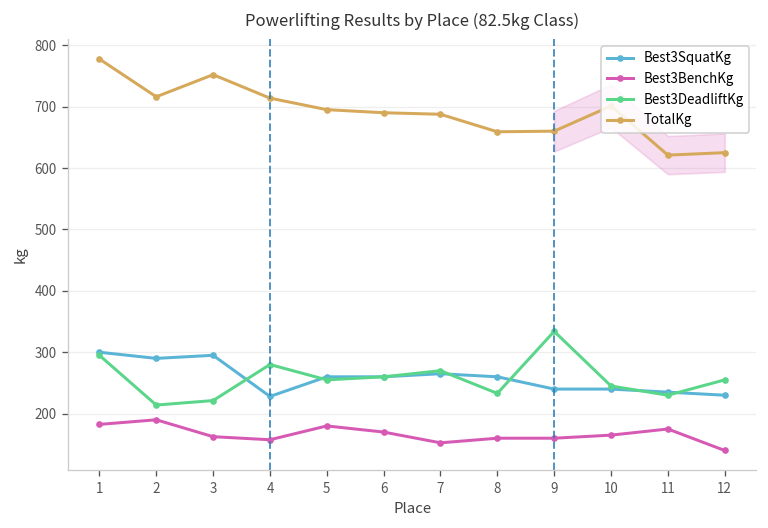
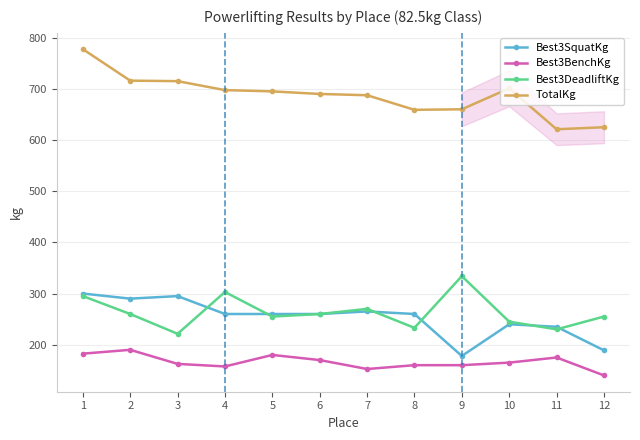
Best3DeadliftKg, 2: 210 -> 260
TotalKg, 3: 750 -> 720
Best3SquatKg, 4: 230 -> 260
Best3DeadliftKg, 4: 280 -> 300
TotalKg, 4: 710 -> 700
Best3SquatKg, 9: 240 -> 180
Best3SquatKg, 12: 230 -> 190
